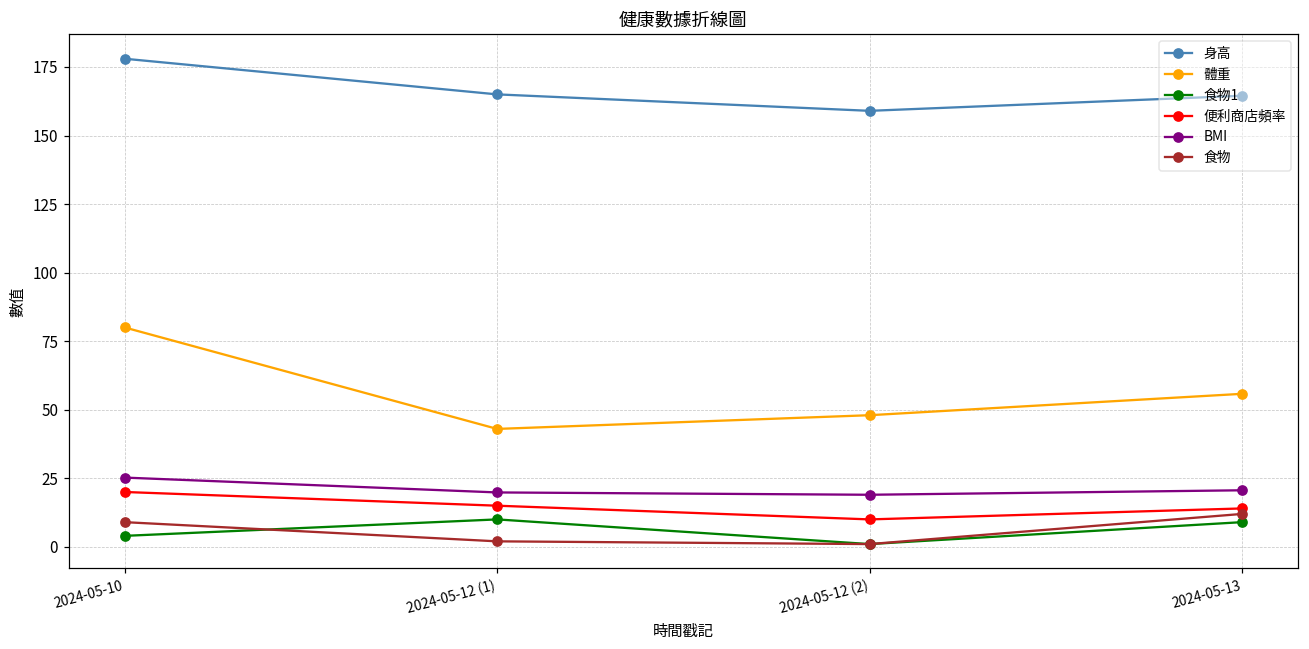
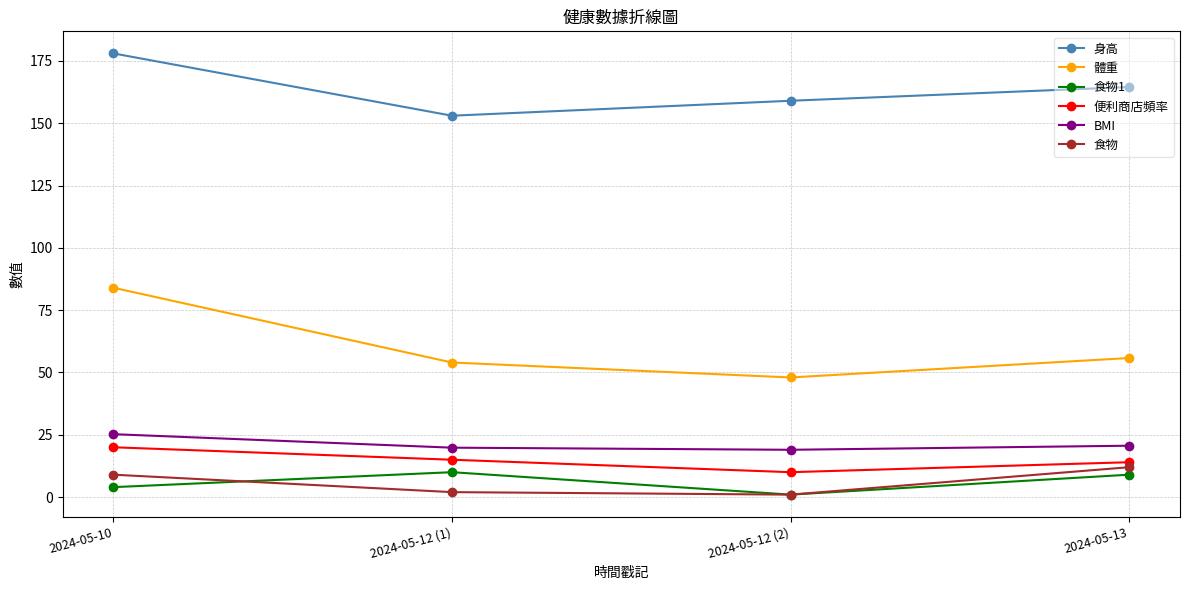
體重, 2024-05-10: 80 -> 84
身高, 2024-05-12 (1): 165 -> 153
體重, 2024-05-12 (1): 43 -> 54
